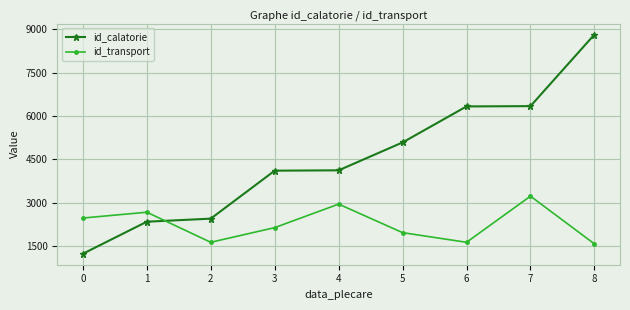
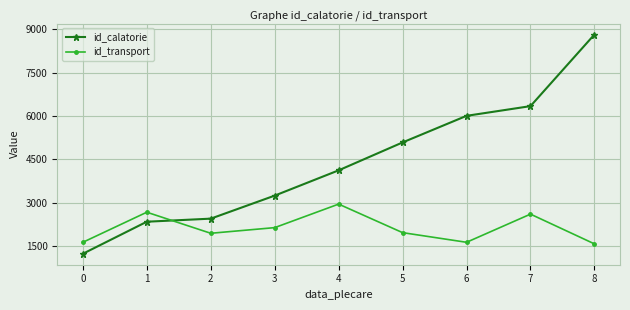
id_transport, 0: 2500 -> 1600
id_transport, 2: 1600 -> 2000
id_calatorie, 3: 4100 -> 3300
id_calatorie, 6: 6300 -> 6000
id_transport, 7: 3200 -> 2600
